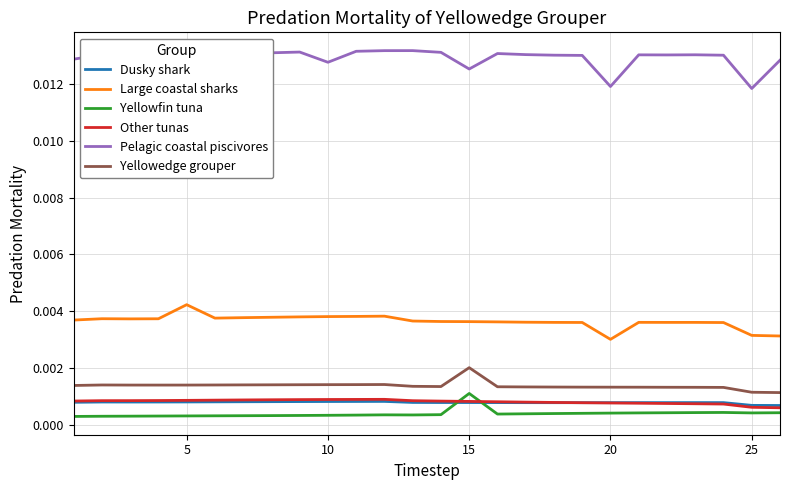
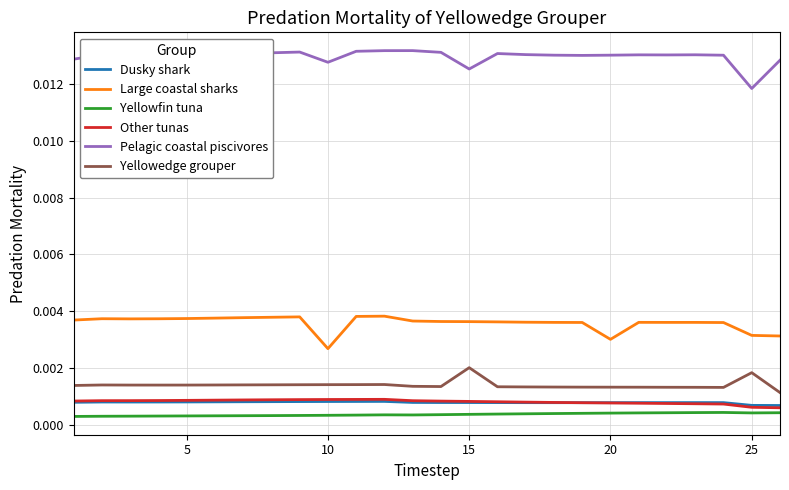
Large coastal sharks, 5: 0.0042 -> 0.0037
Large coastal sharks, 10: 0.0038 -> 0.0027
Yellowfin tuna, 15: 0.0011 -> 0.0004
Pelagic coastal piscivores, 20: 0.0119 -> 0.0130
Yellowedge grouper, 25: 0.0011 -> 0.0018
